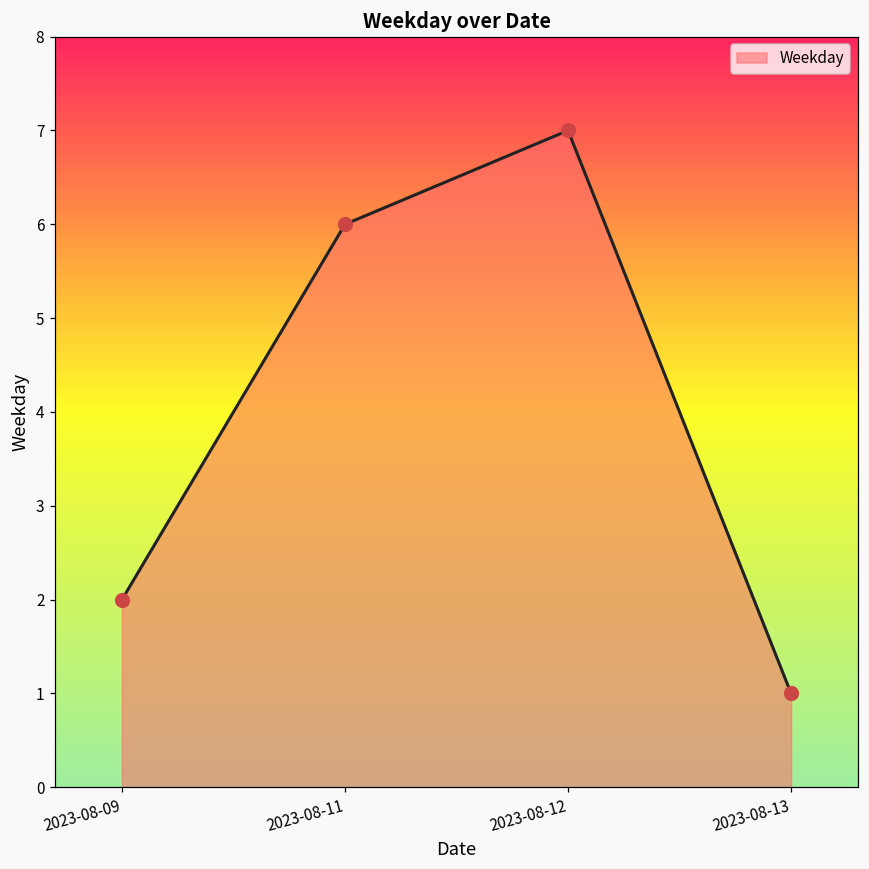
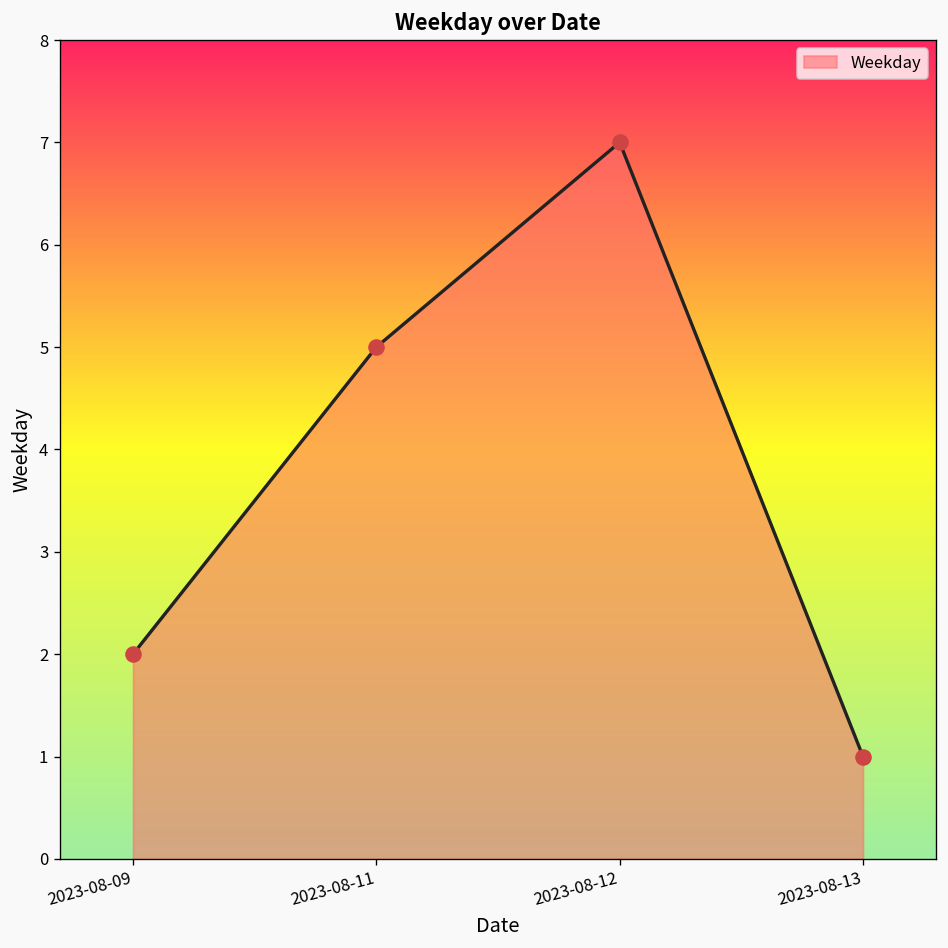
2023-08-11: 6 -> 5
